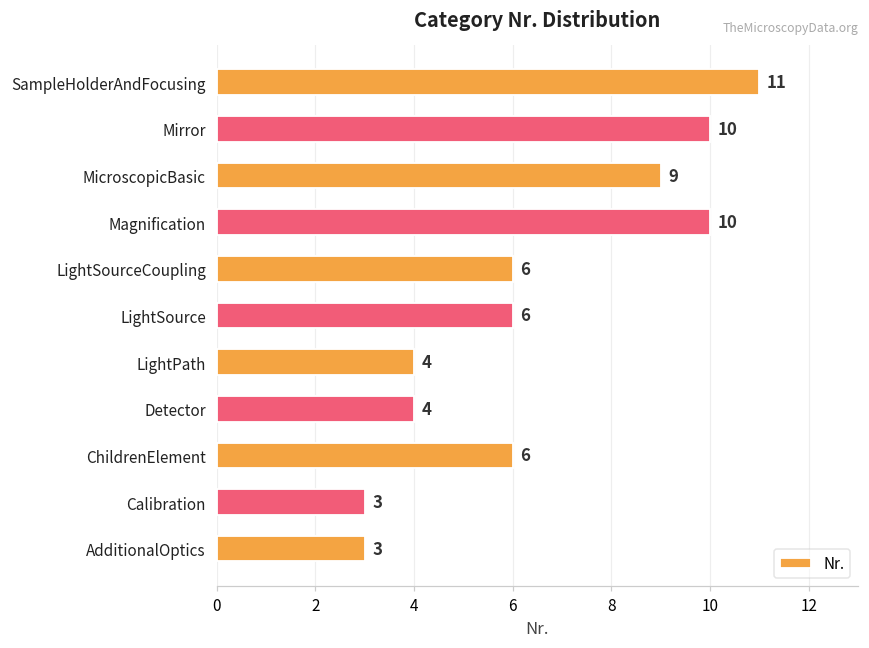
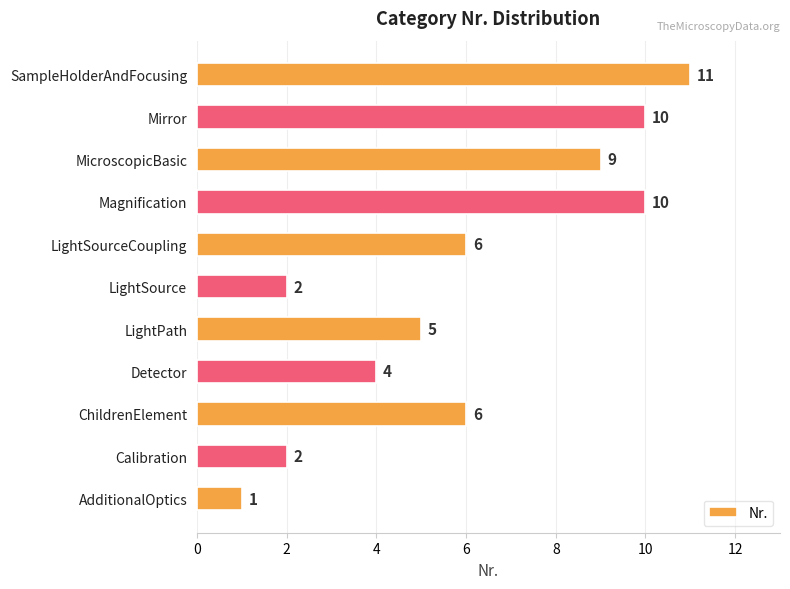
LightSource: 6 -> 2
LightPath: 4 -> 5
Calibration: 3 -> 2
AdditionalOptics: 3 -> 1
